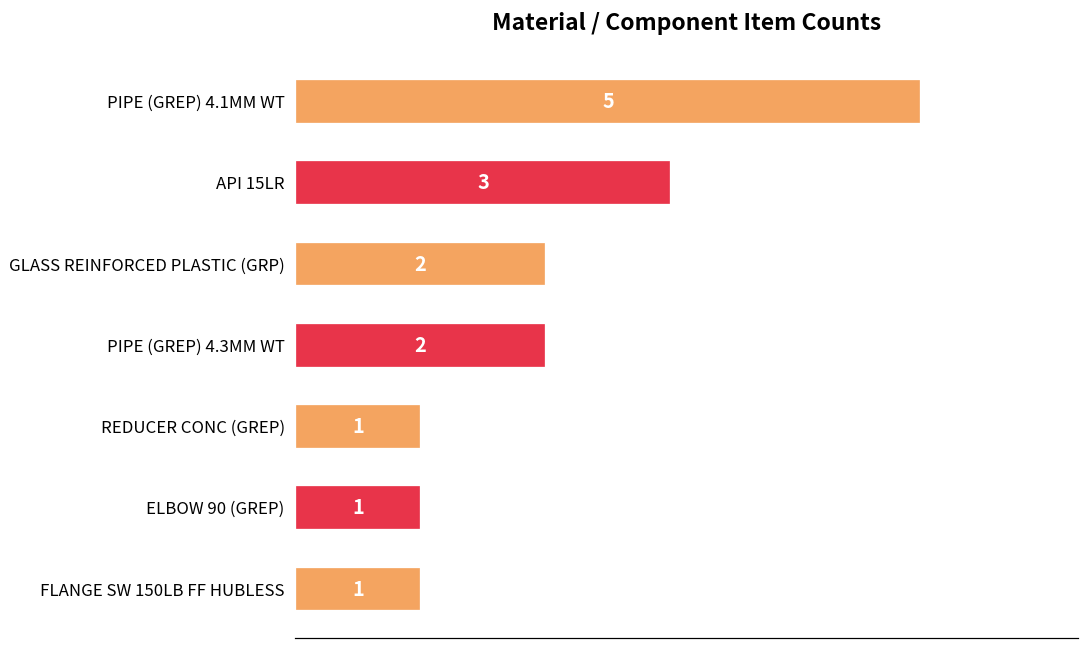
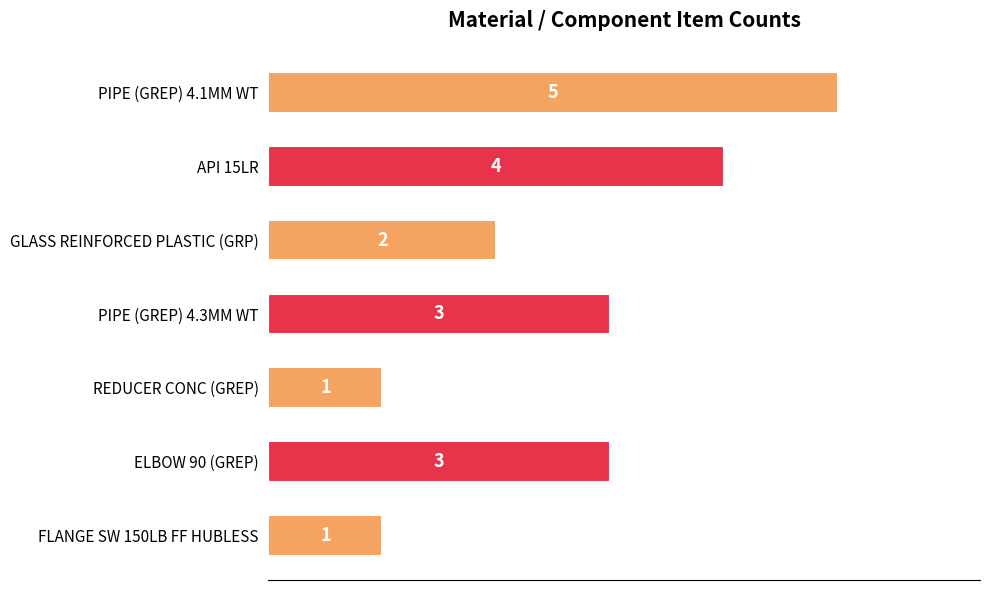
API 15LR: 3 -> 4
PIPE (GREP) 4.3MM WT: 2 -> 3
ELBOW 90 (GREP): 1 -> 3
